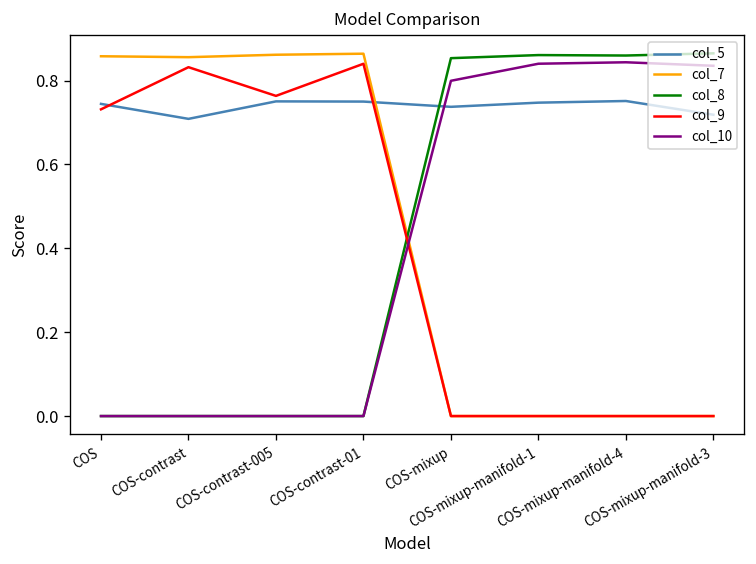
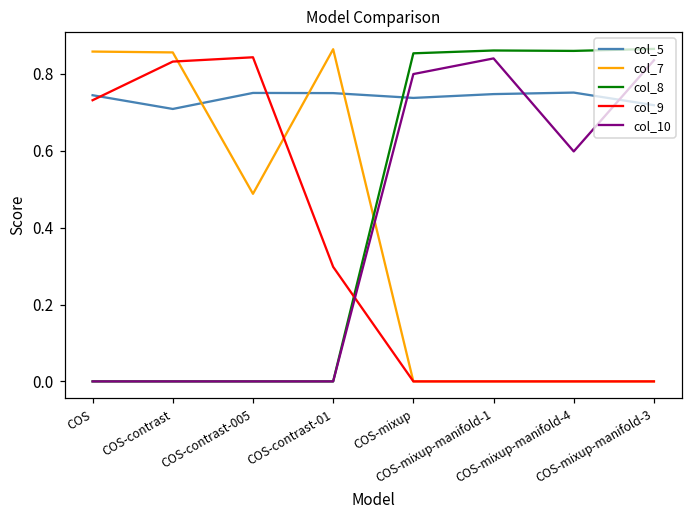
col_7, COS-contrast-005: 0.86 -> 0.49
col_9, COS-contrast-005: 0.76 -> 0.84
col_9, COS-contrast-01: 0.84 -> 0.30
col_10, COS-mixup-manifold-4: 0.84 -> 0.60
